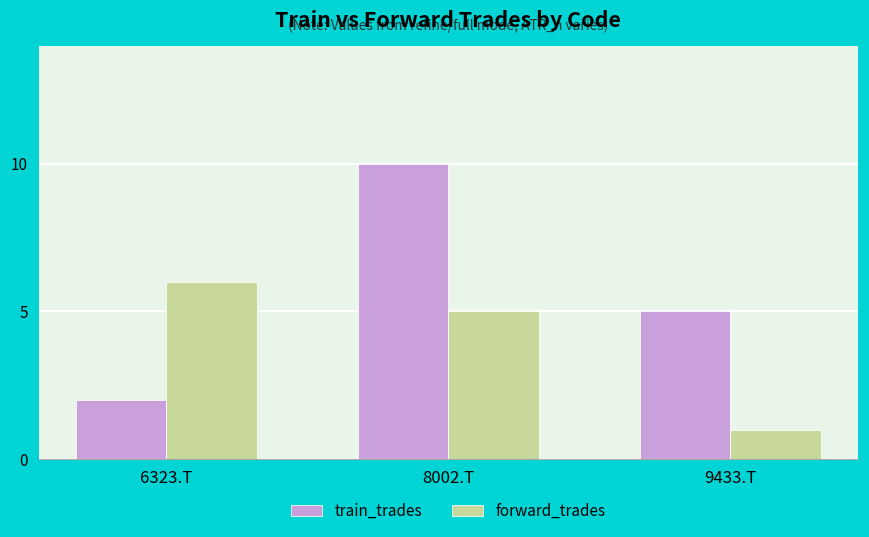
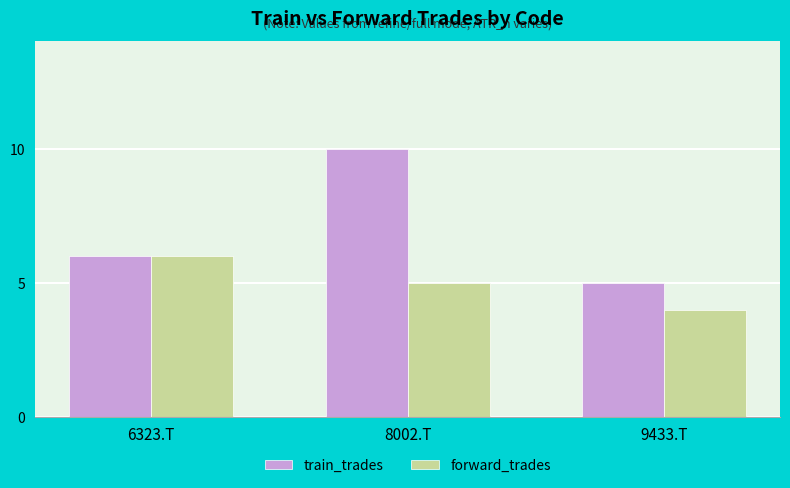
train_trades, 6323.T: 2 -> 6
forward_trades, 9433.T: 1 -> 4
